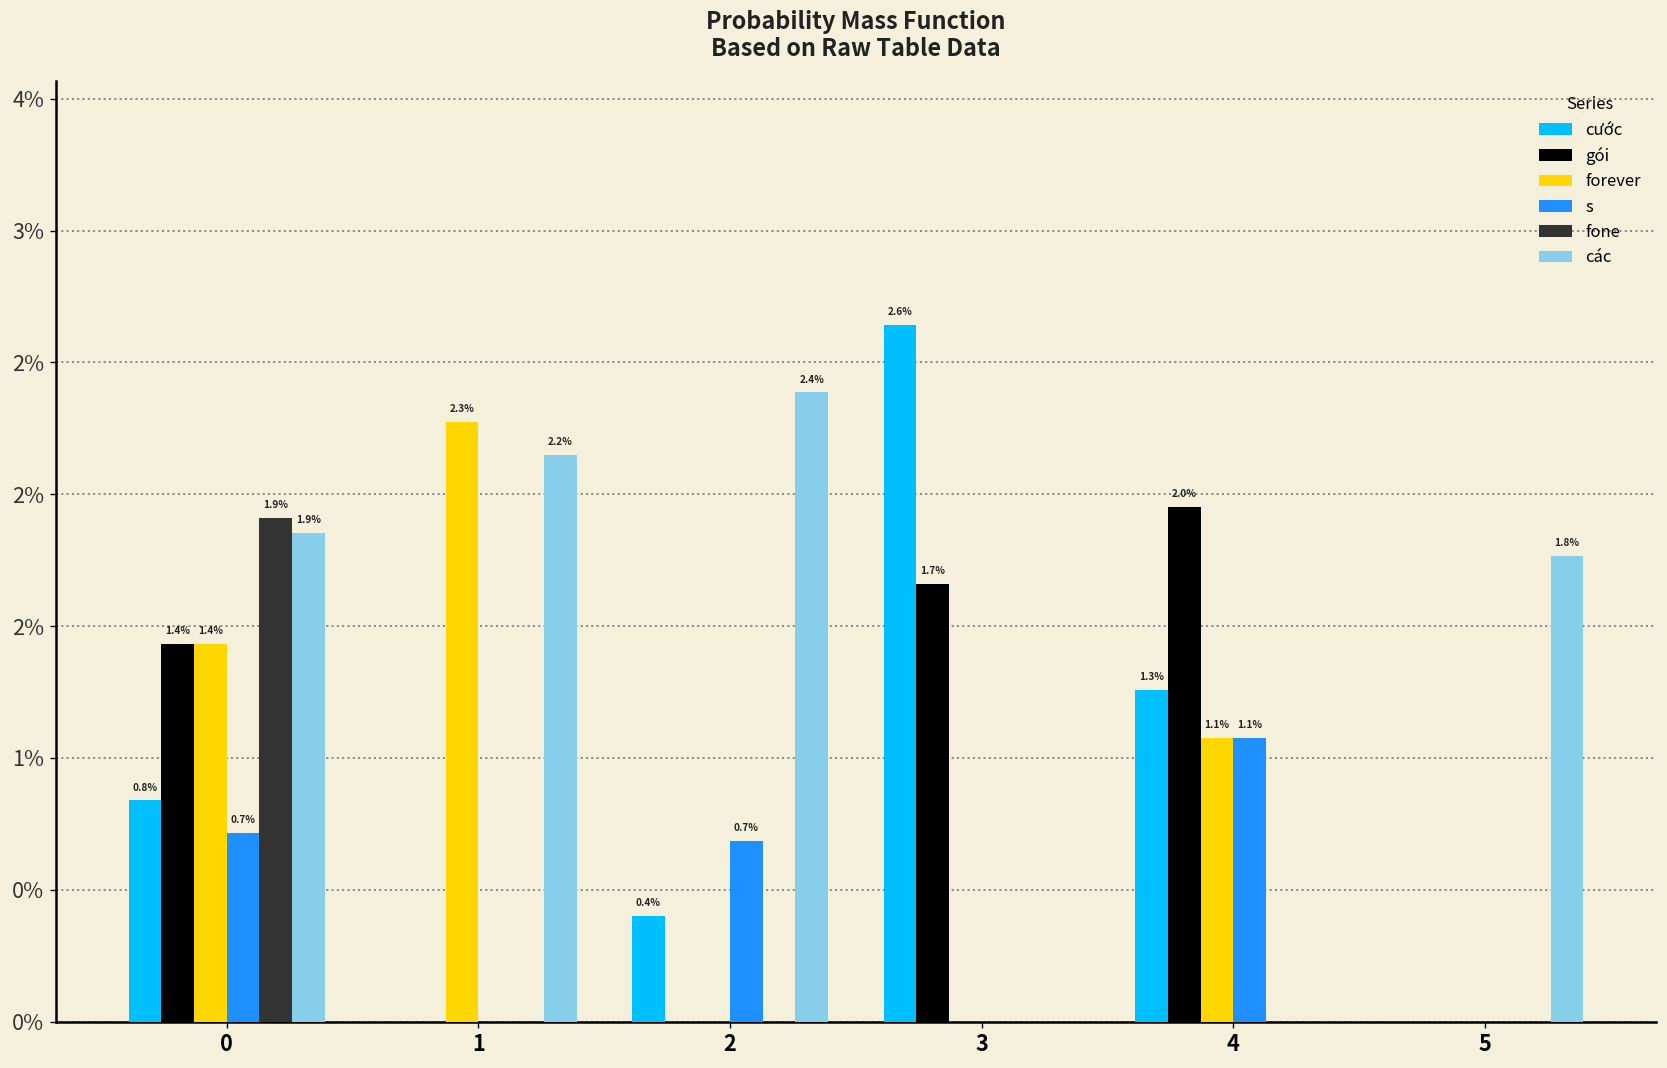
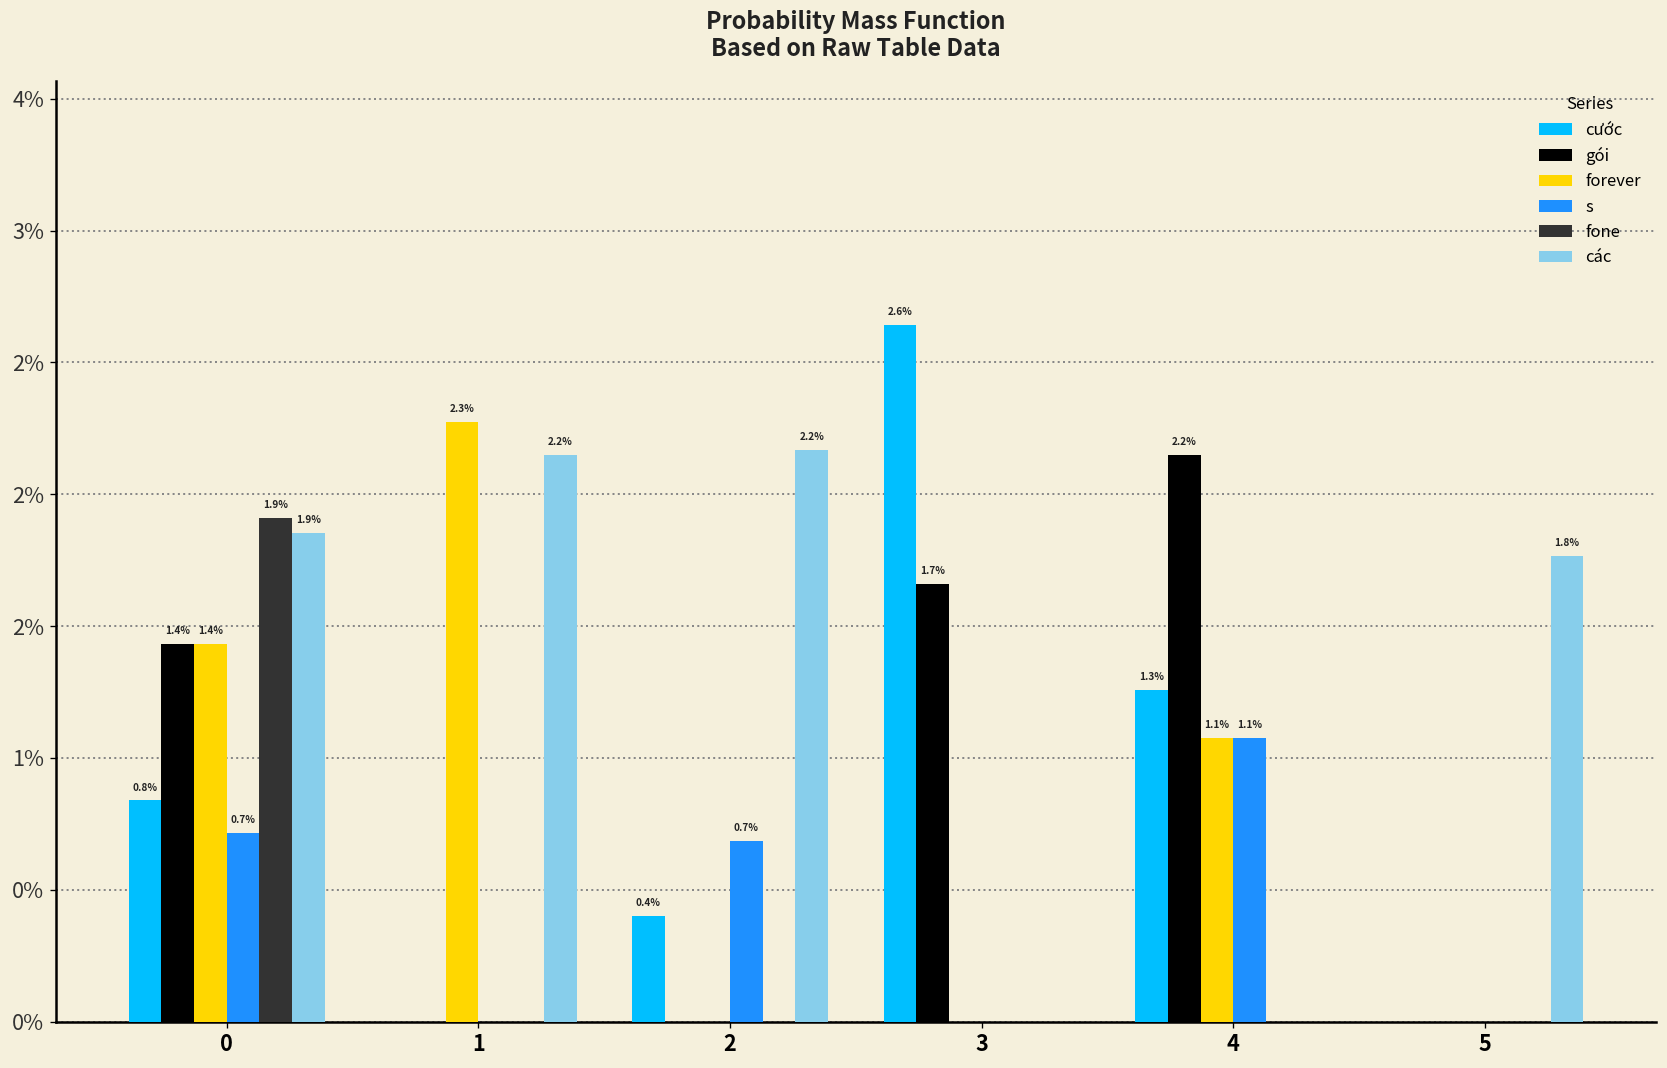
các, 2: 2.4% -> 2.2%
gói, 4: 2.0% -> 2.2%
